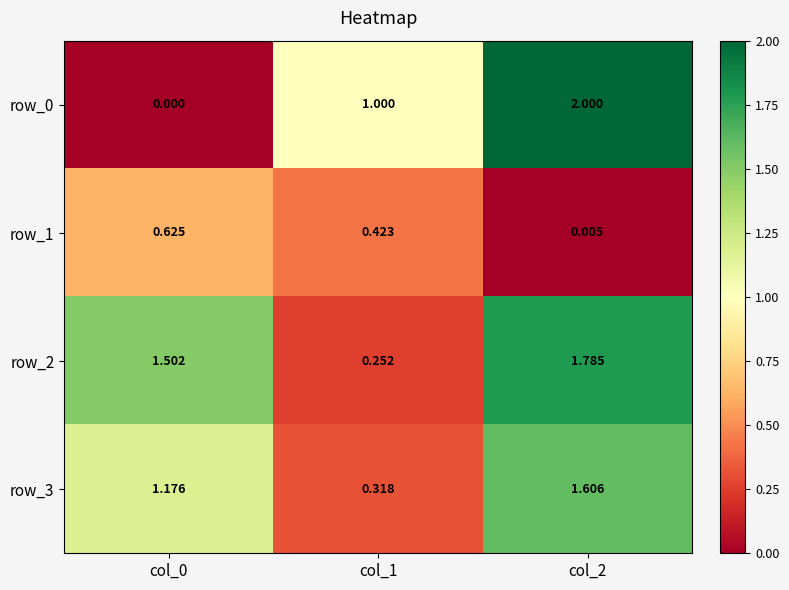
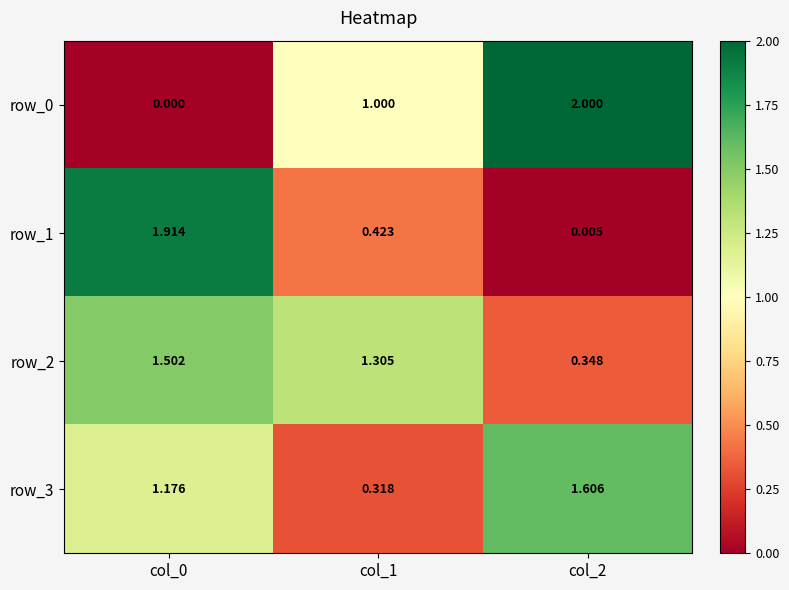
row_1, col_0: 0.625 -> 1.914
row_2, col_1: 0.252 -> 1.305
row_2, col_2: 1.785 -> 0.348
